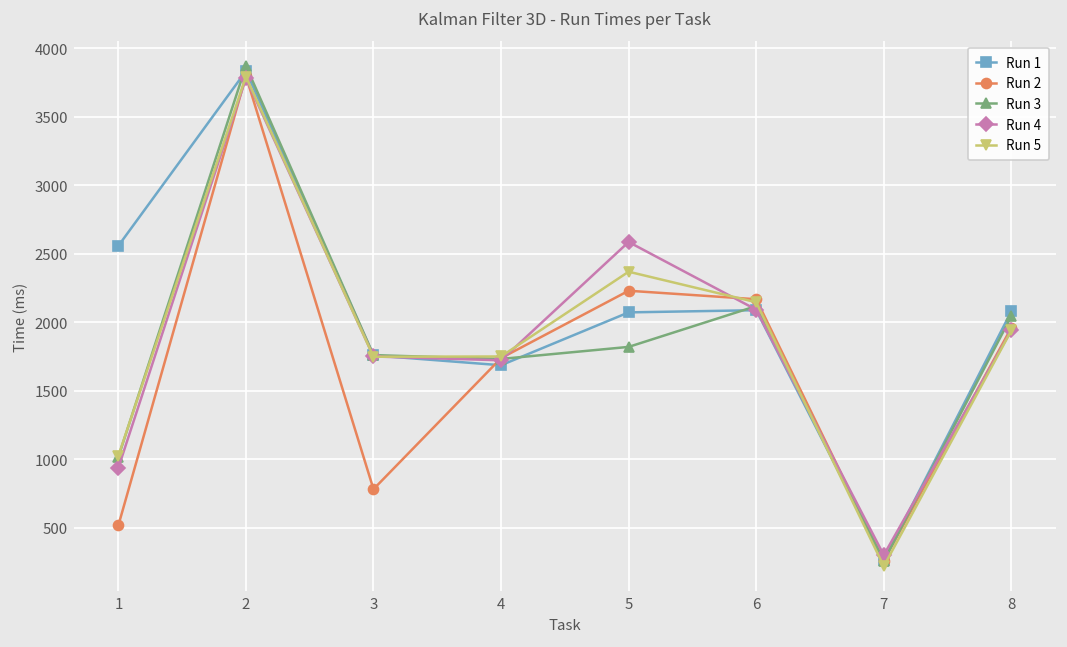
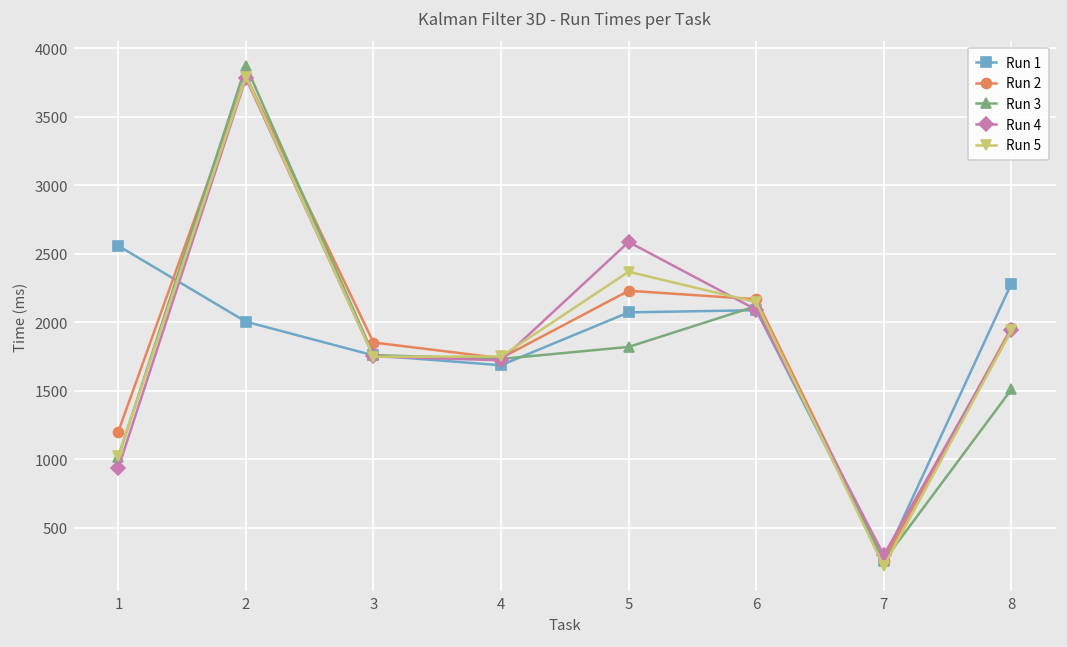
Run 2, 1: 520 -> 1200
Run 1, 2: 3830 -> 2000
Run 2, 3: 780 -> 1850
Run 1, 8: 2080 -> 2280
Run 3, 8: 2040 -> 1510
